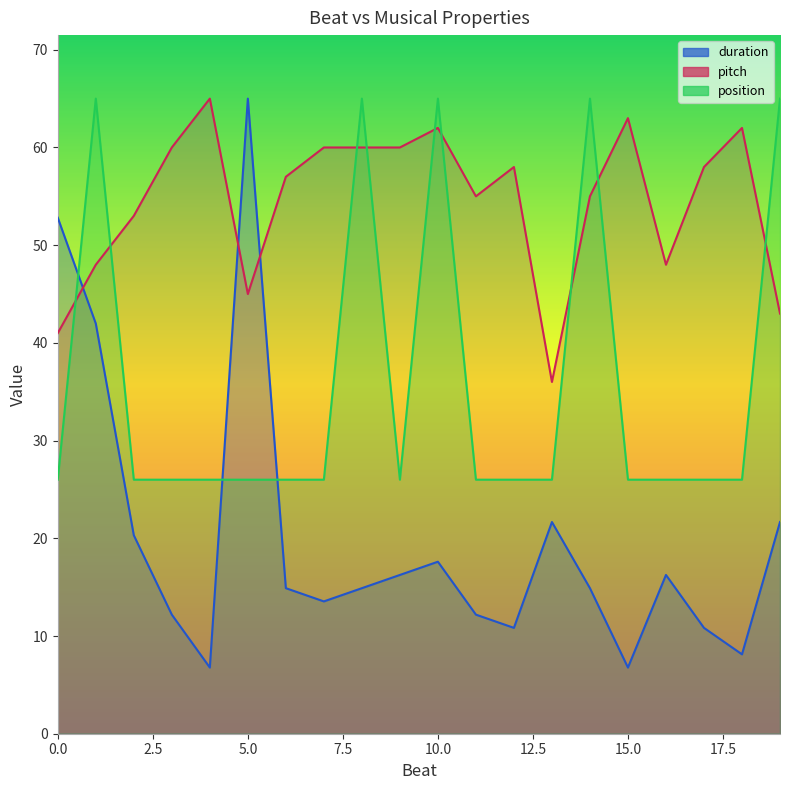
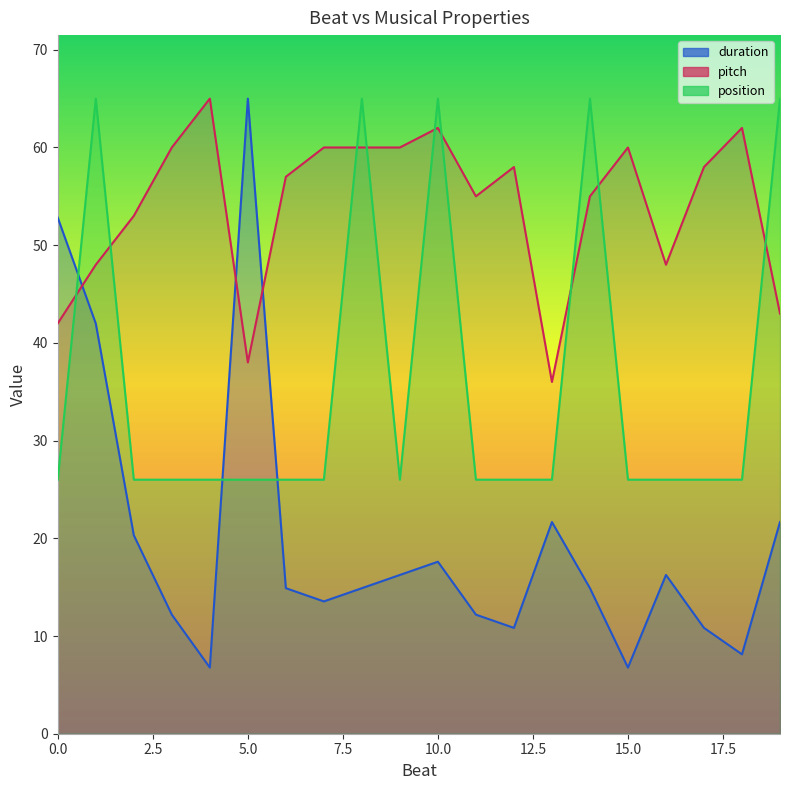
pitch, 0.0: 41 -> 42
pitch, 5.0: 45 -> 38
pitch, 15.0: 63 -> 60
